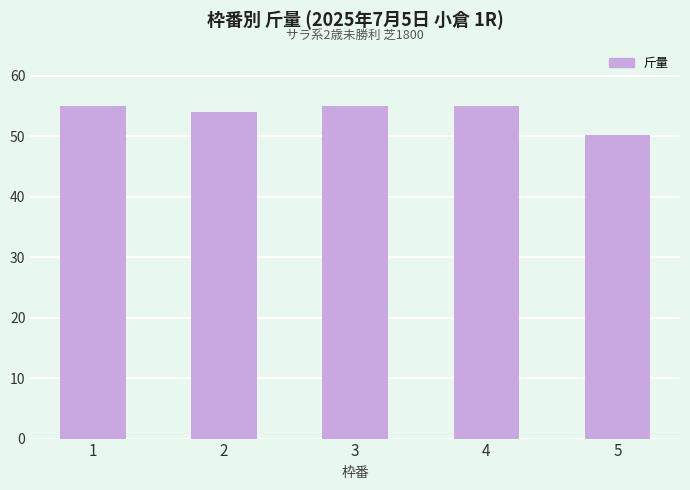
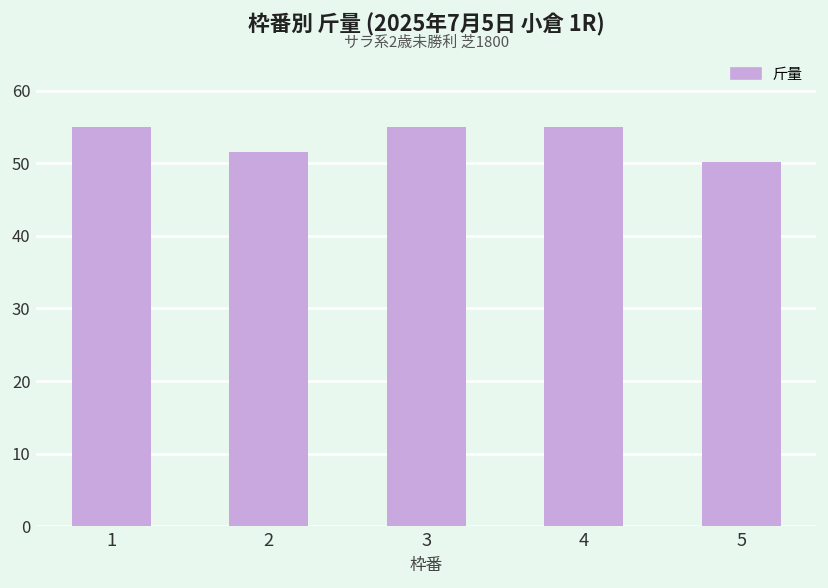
2: 54 -> 52
